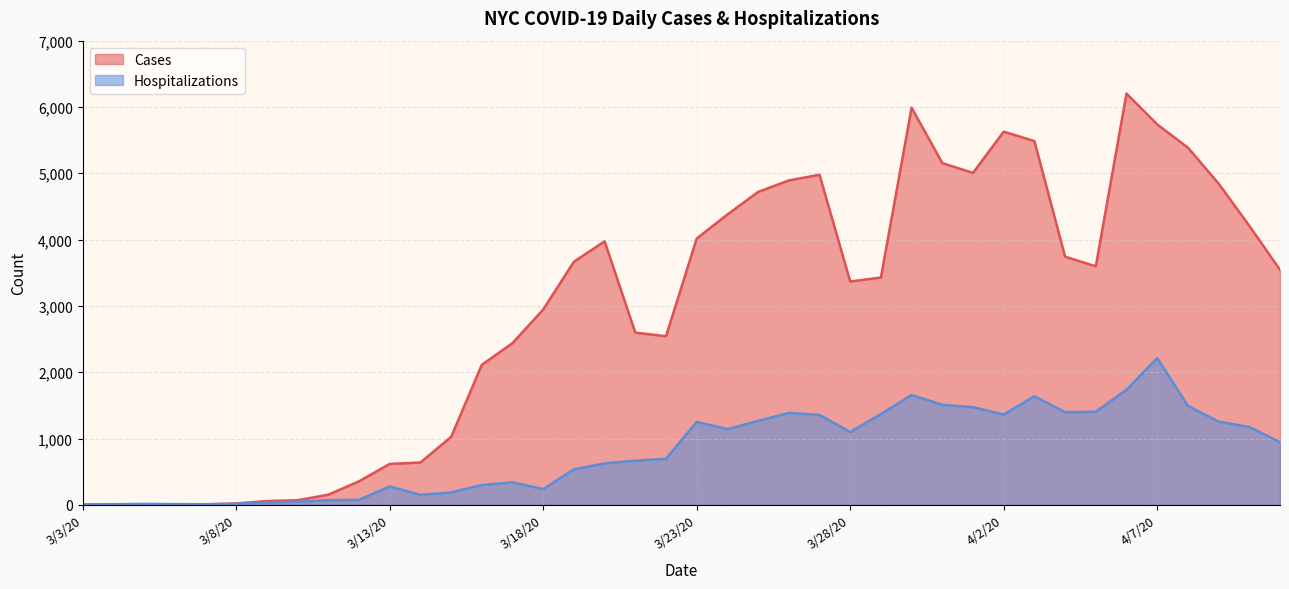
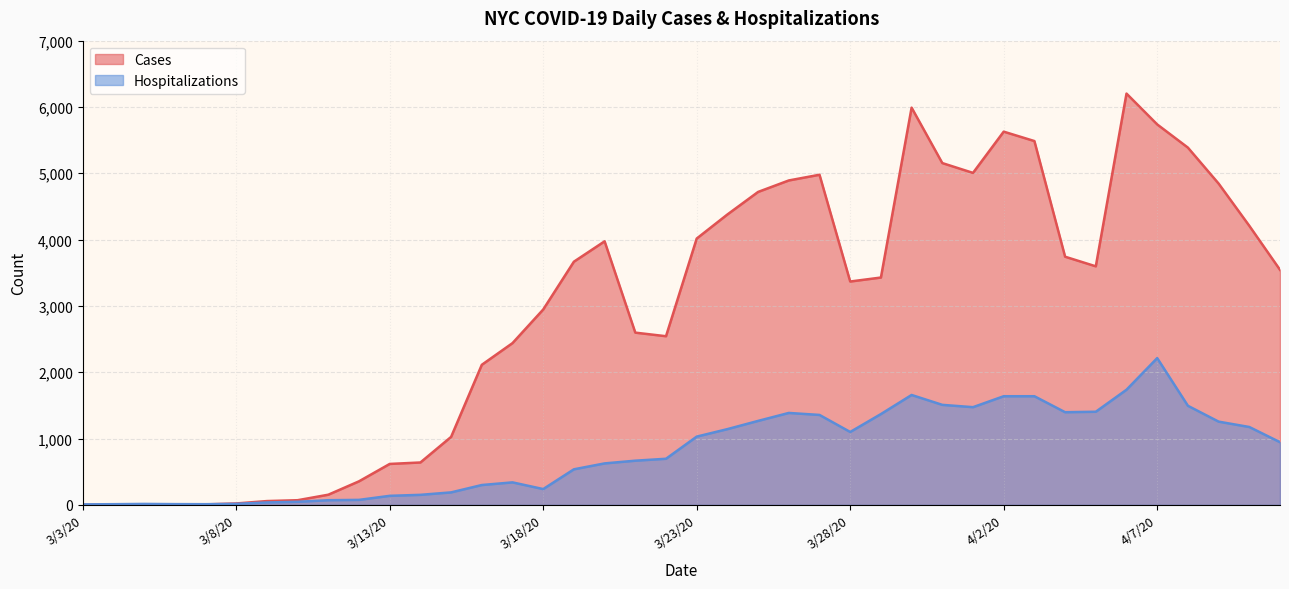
Hospitalizations, 3/13/20: 300 -> 100
Hospitalizations, 3/23/20: 1,300 -> 1,000
Hospitalizations, 4/2/20: 1,400 -> 1,600
